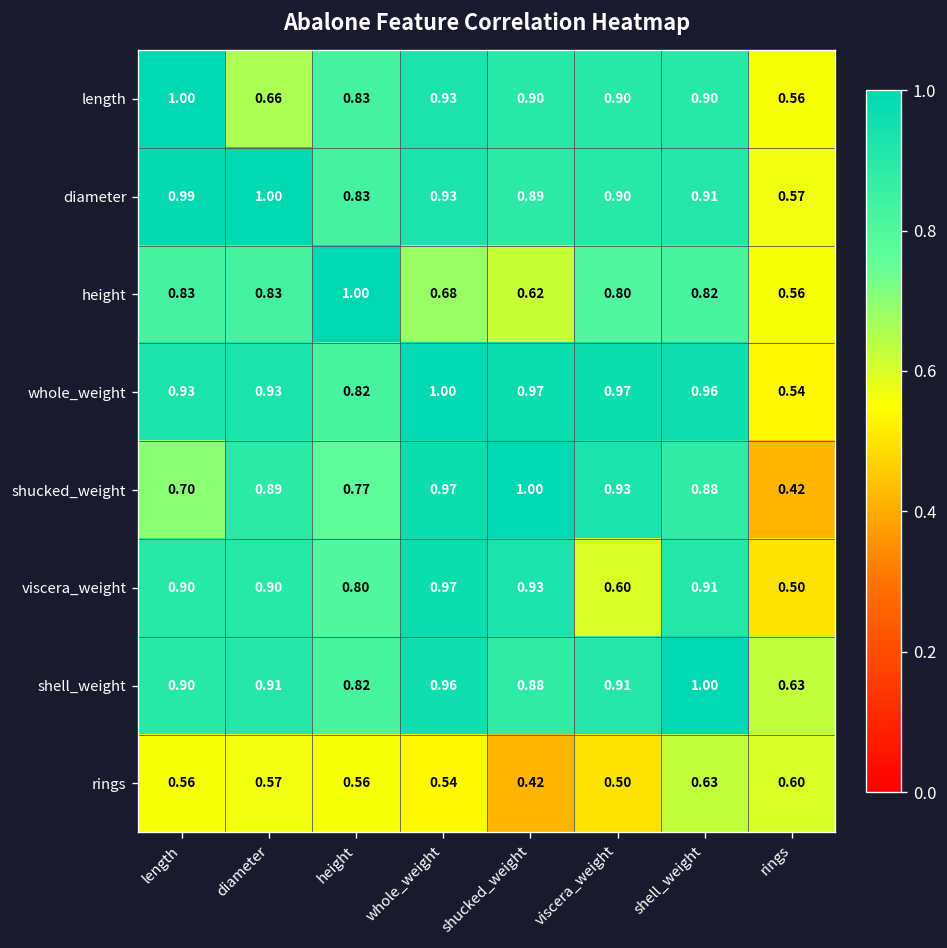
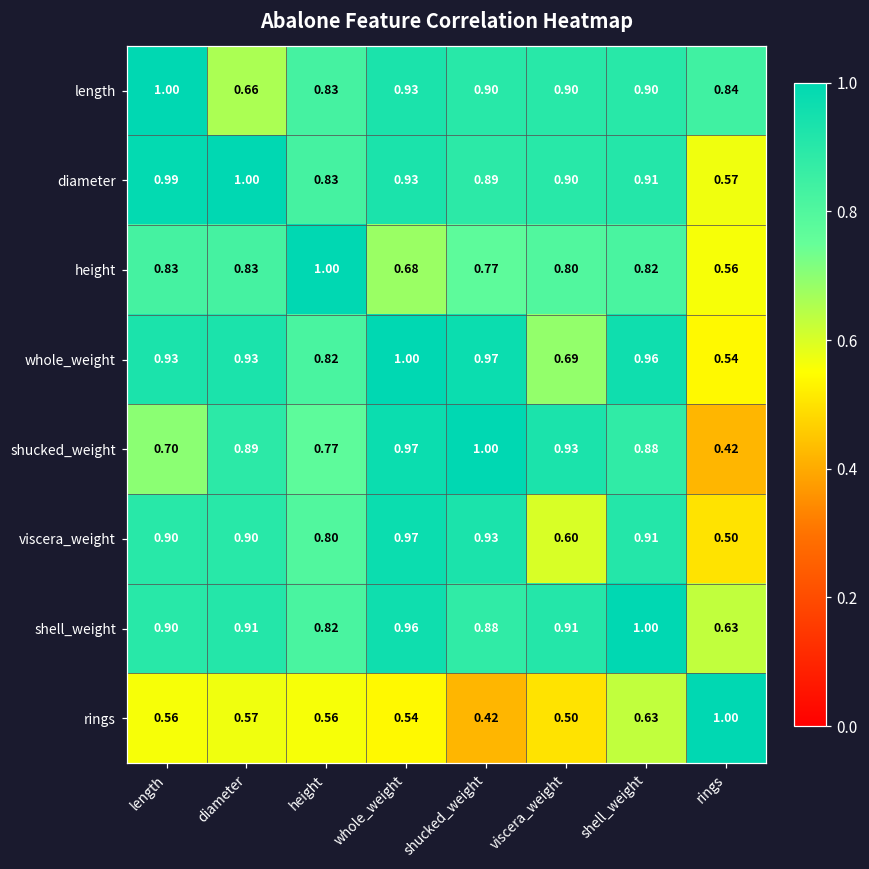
length, rings: 0.56 -> 0.84
height, shucked_weight: 0.62 -> 0.77
whole_weight, viscera_weight: 0.97 -> 0.69
rings, rings: 0.60 -> 1.00
